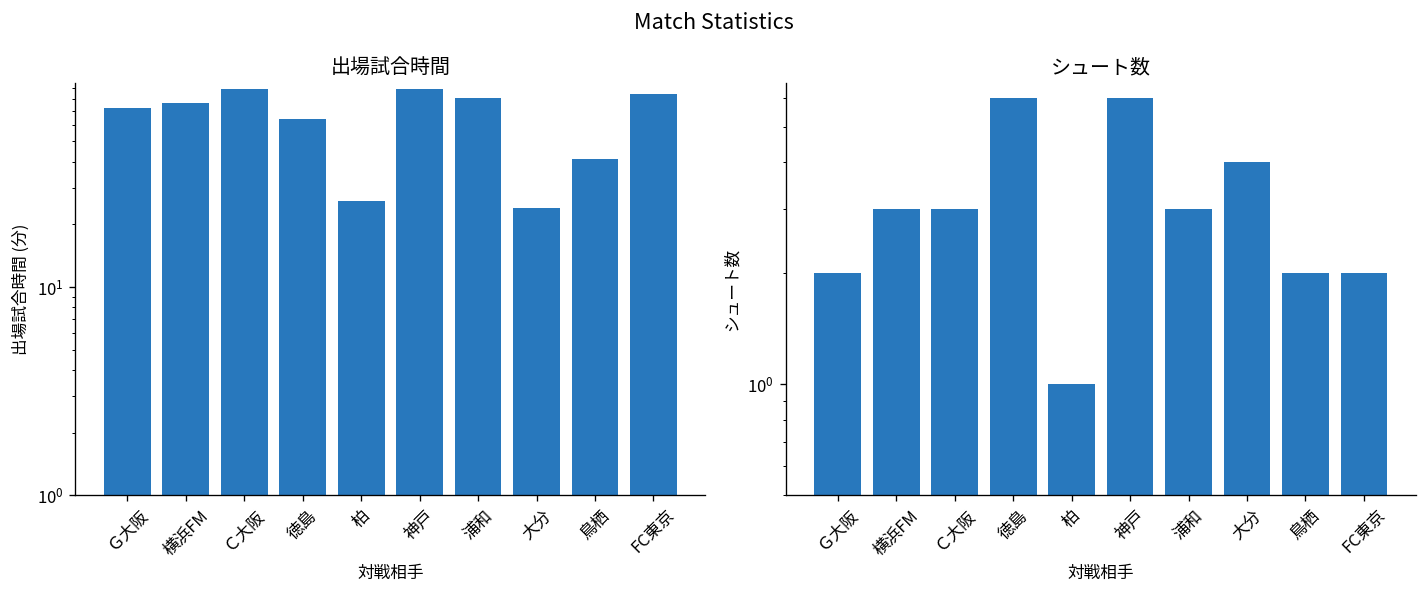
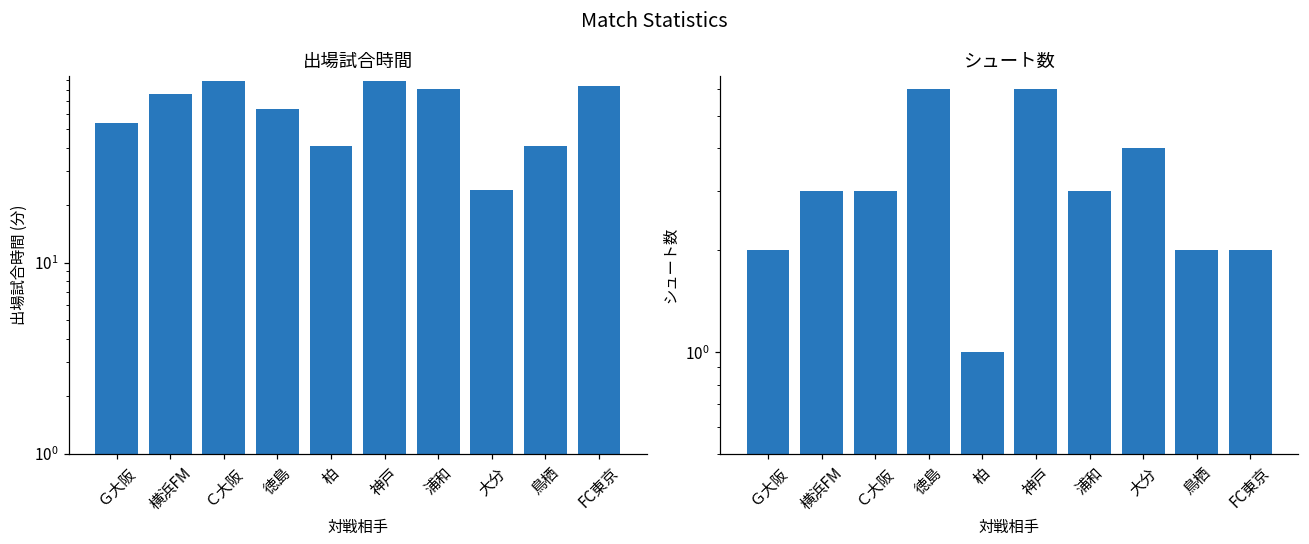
出場試合時間, Ｇ大阪: 72 -> 54
出場試合時間, 柏: 26 -> 41
